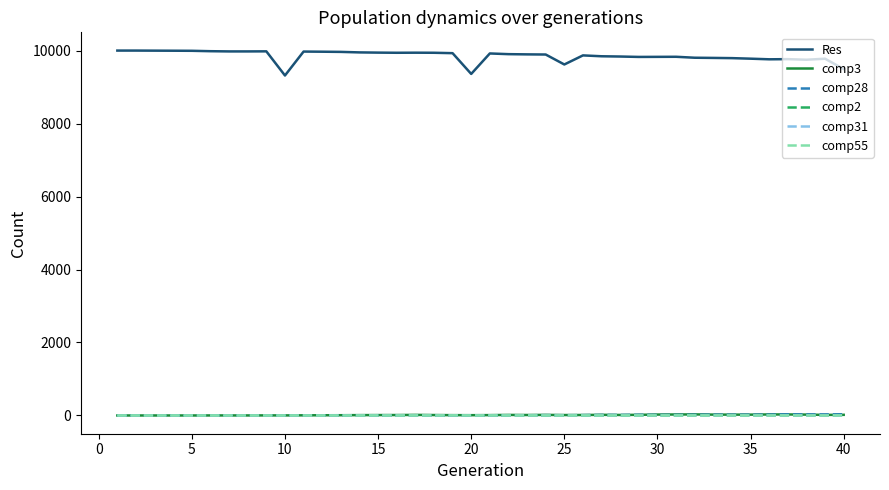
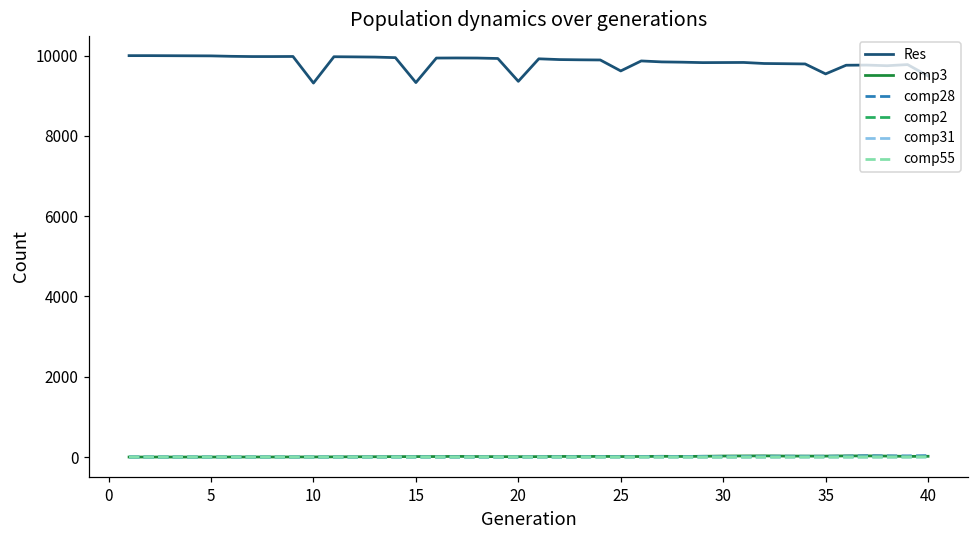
Res, 15: 9900 -> 9300
Res, 35: 9800 -> 9500
